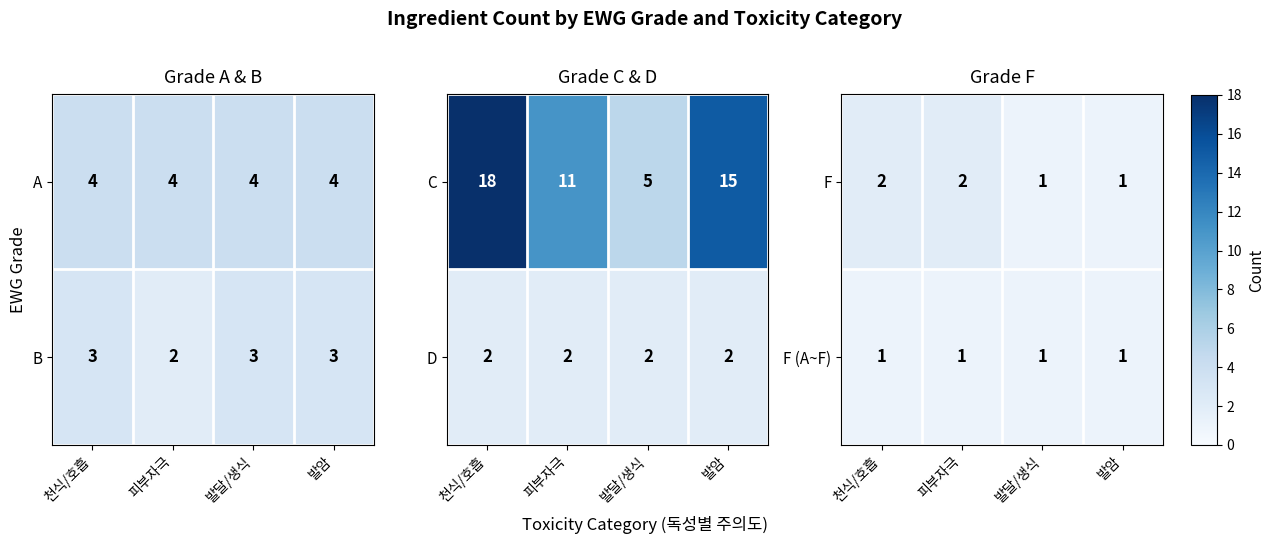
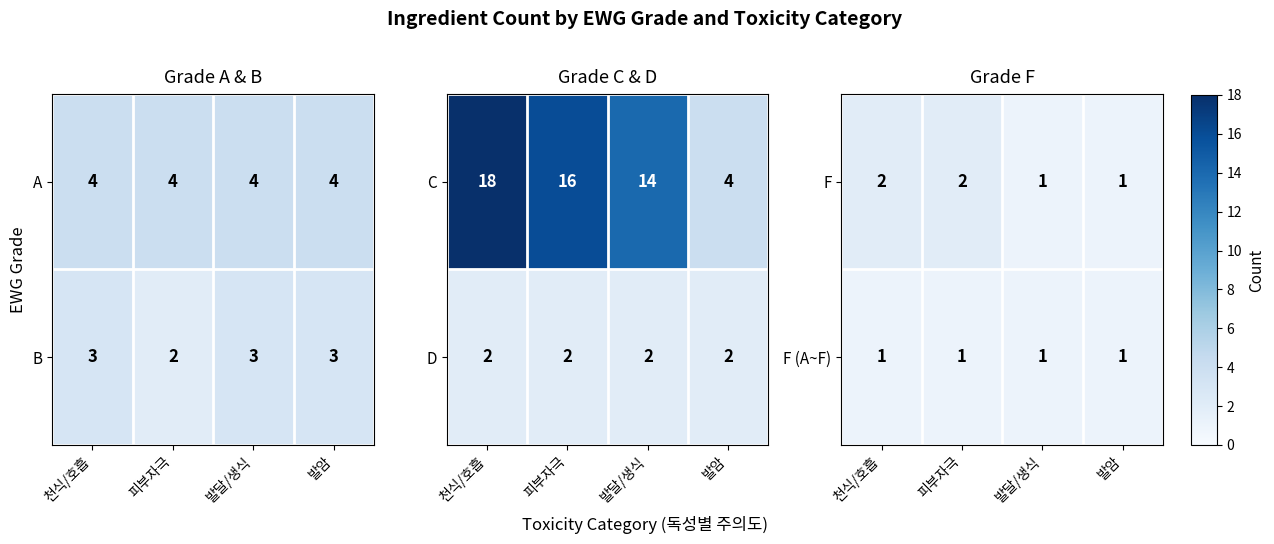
Grade C & D, C, 피부자극: 11 -> 16
Grade C & D, C, 발달/생식: 5 -> 14
Grade C & D, C, 발암: 15 -> 4
